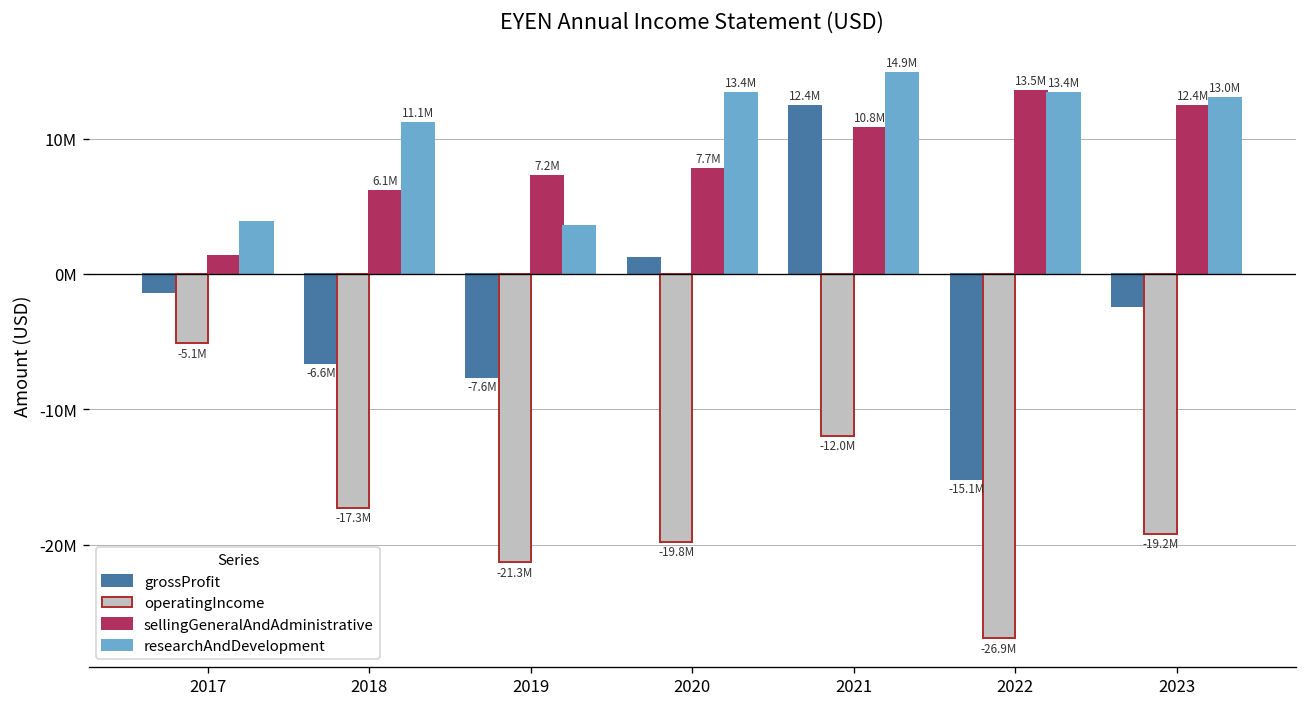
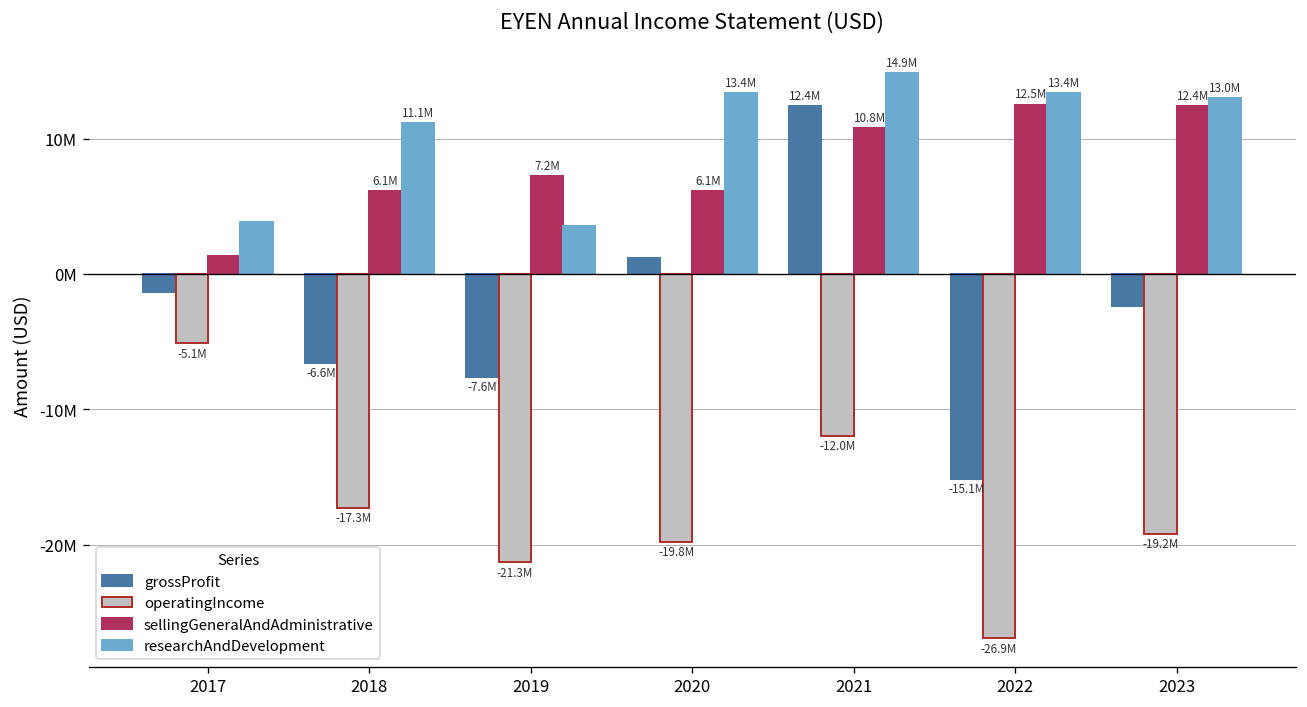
sellingGeneralAndAdministrative, 2020: 7.7M -> 6.1M
sellingGeneralAndAdministrative, 2022: 13.5M -> 12.5M
